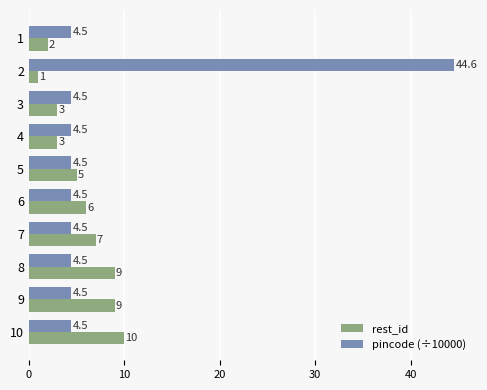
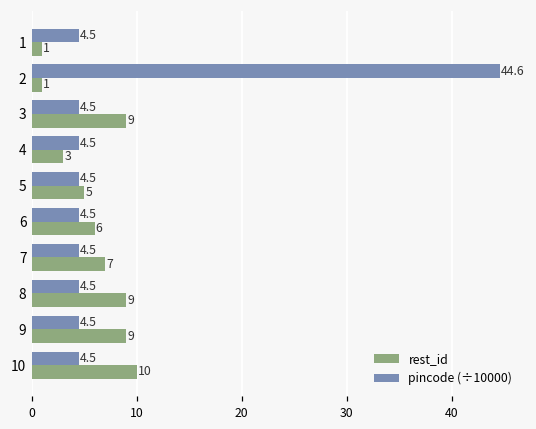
rest_id, 1: 2 -> 1
rest_id, 3: 3 -> 9
